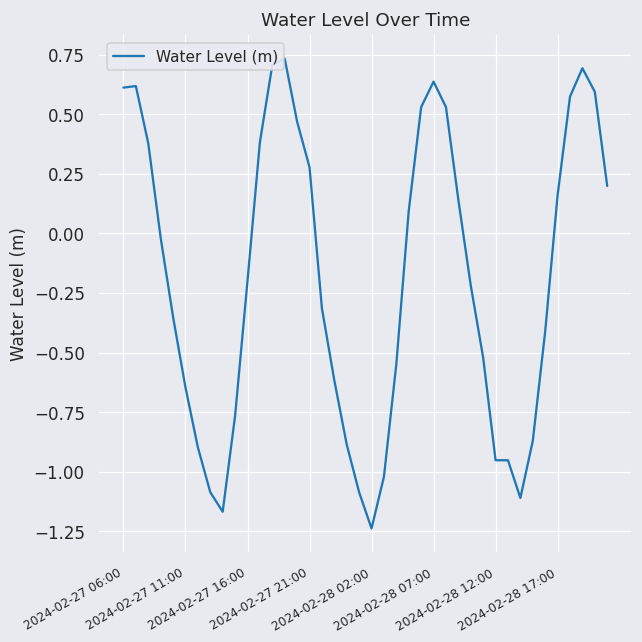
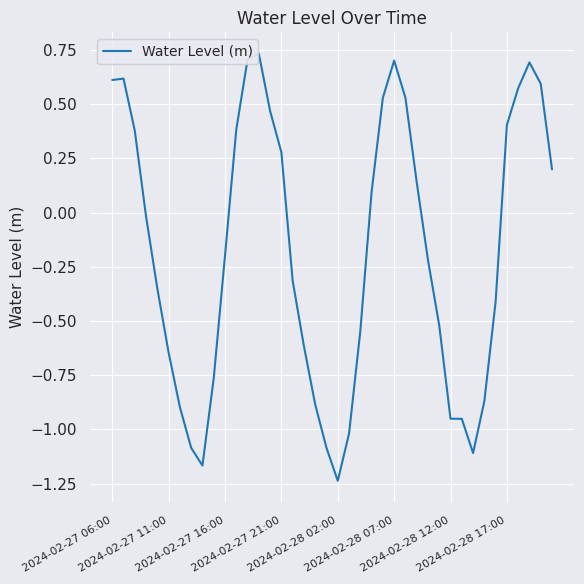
2024-02-28 07:00: 0.64 -> 0.70
2024-02-28 17:00: 0.16 -> 0.40
